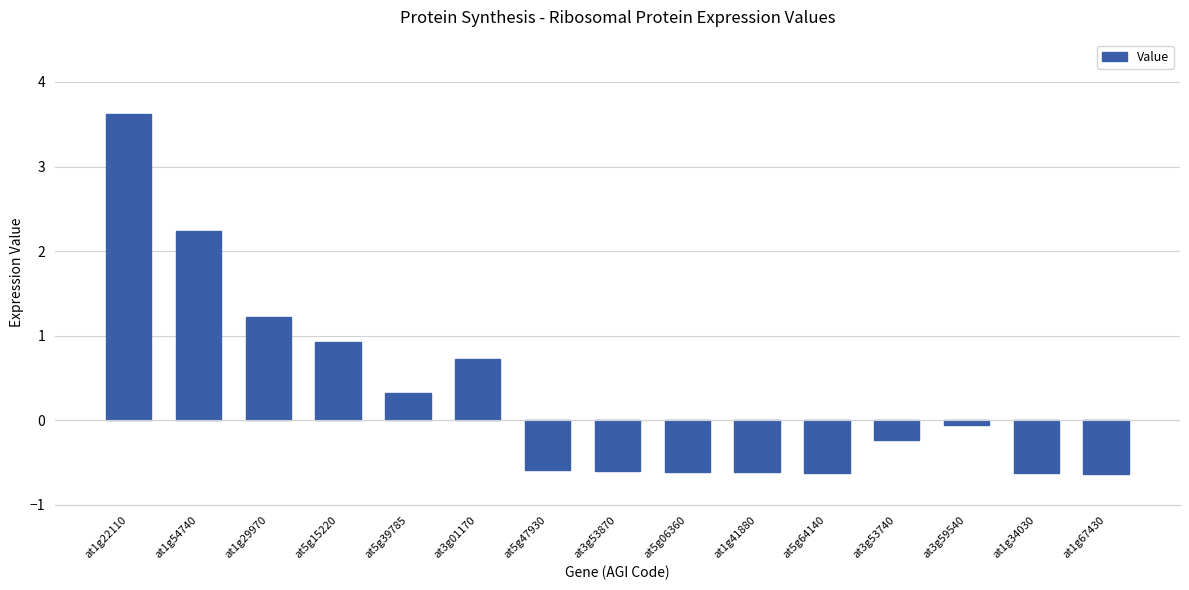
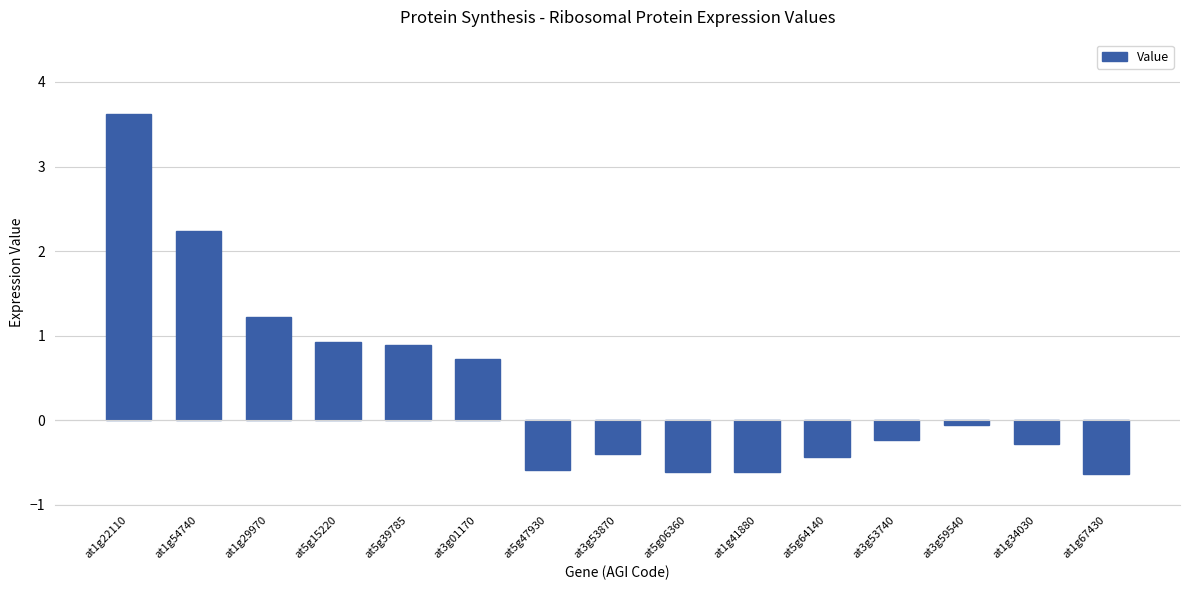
at5g39785: 0.3 -> 0.9
at3g53870: -0.6 -> -0.4
at5g64140: -0.6 -> -0.4
at1g34030: -0.6 -> -0.3
